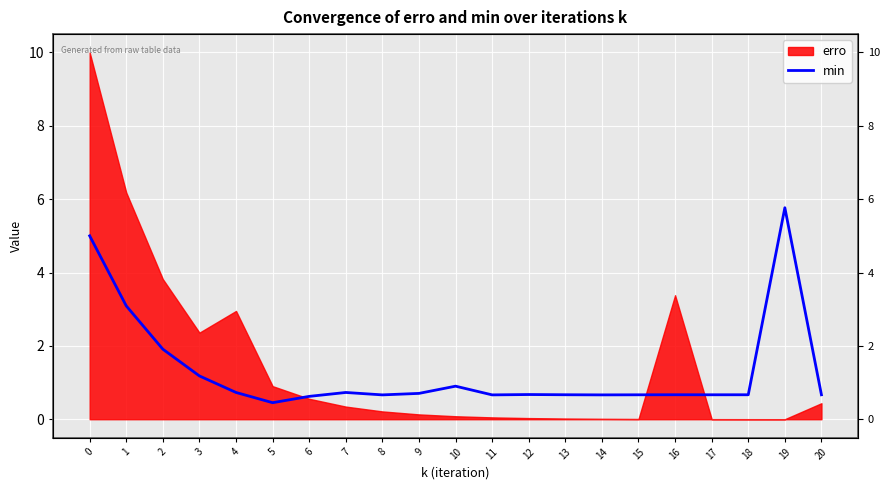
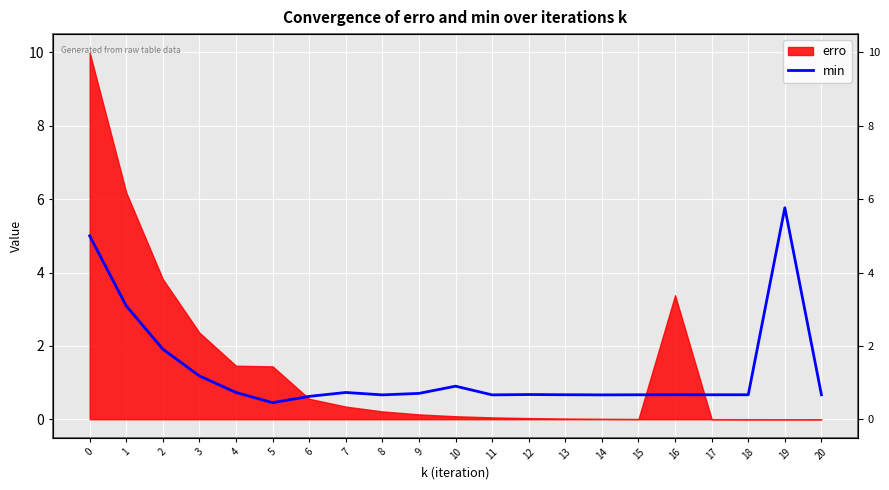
erro, 4: 3.0 -> 1.5
erro, 5: 0.9 -> 1.4
erro, 20: 0.4 -> 0.0
